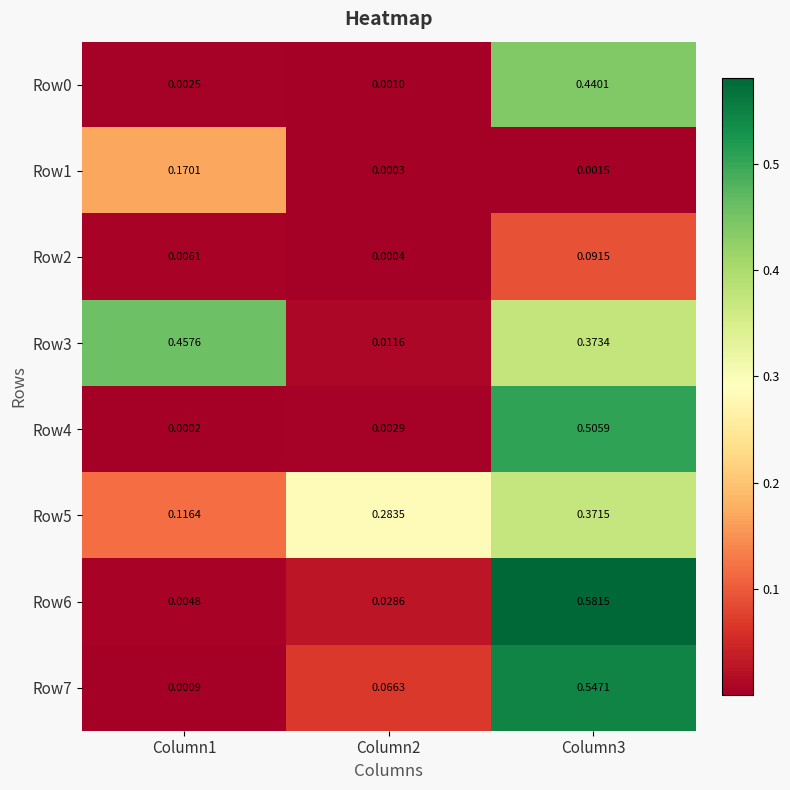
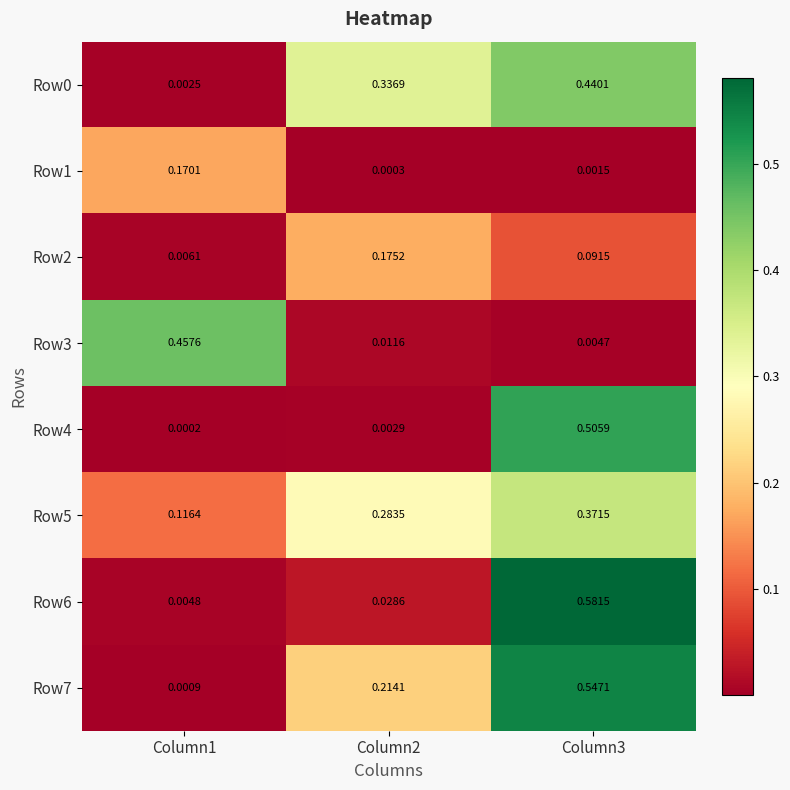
Row0, Column2: 0.0010 -> 0.3369
Row2, Column2: 0.0004 -> 0.1752
Row3, Column3: 0.3734 -> 0.0047
Row7, Column2: 0.0663 -> 0.2141
